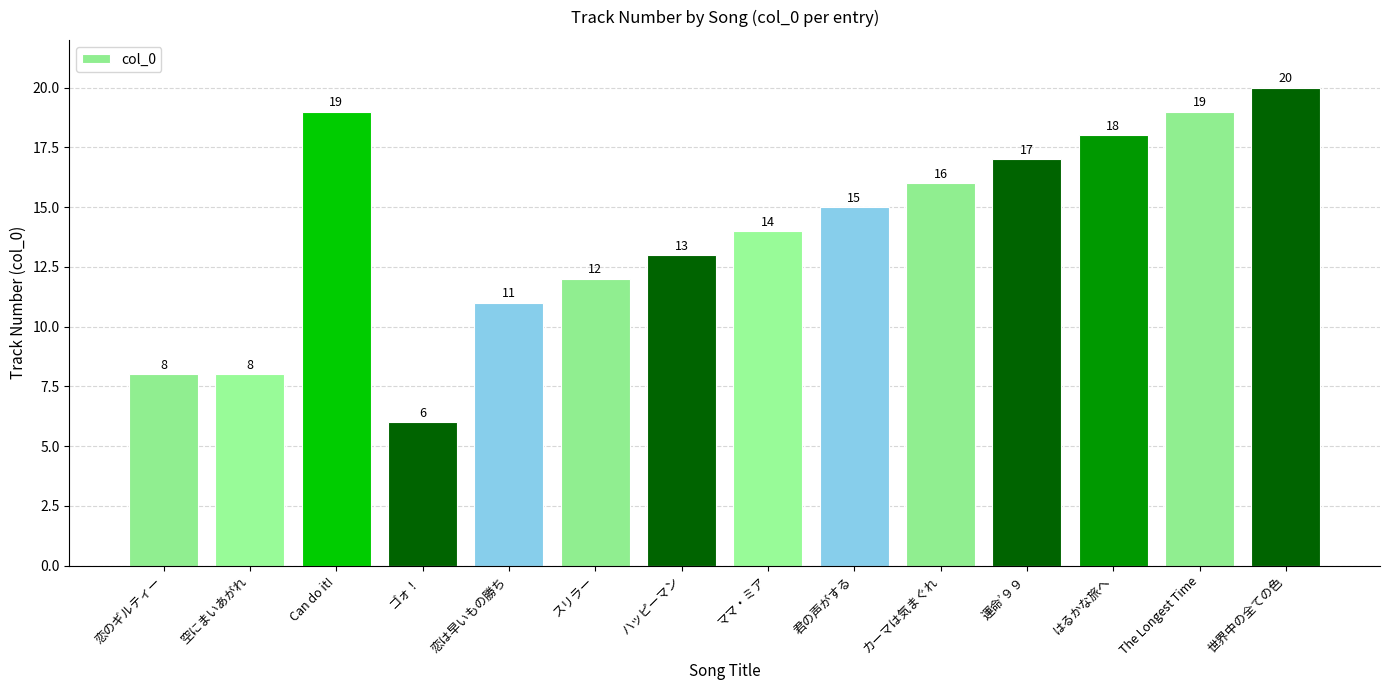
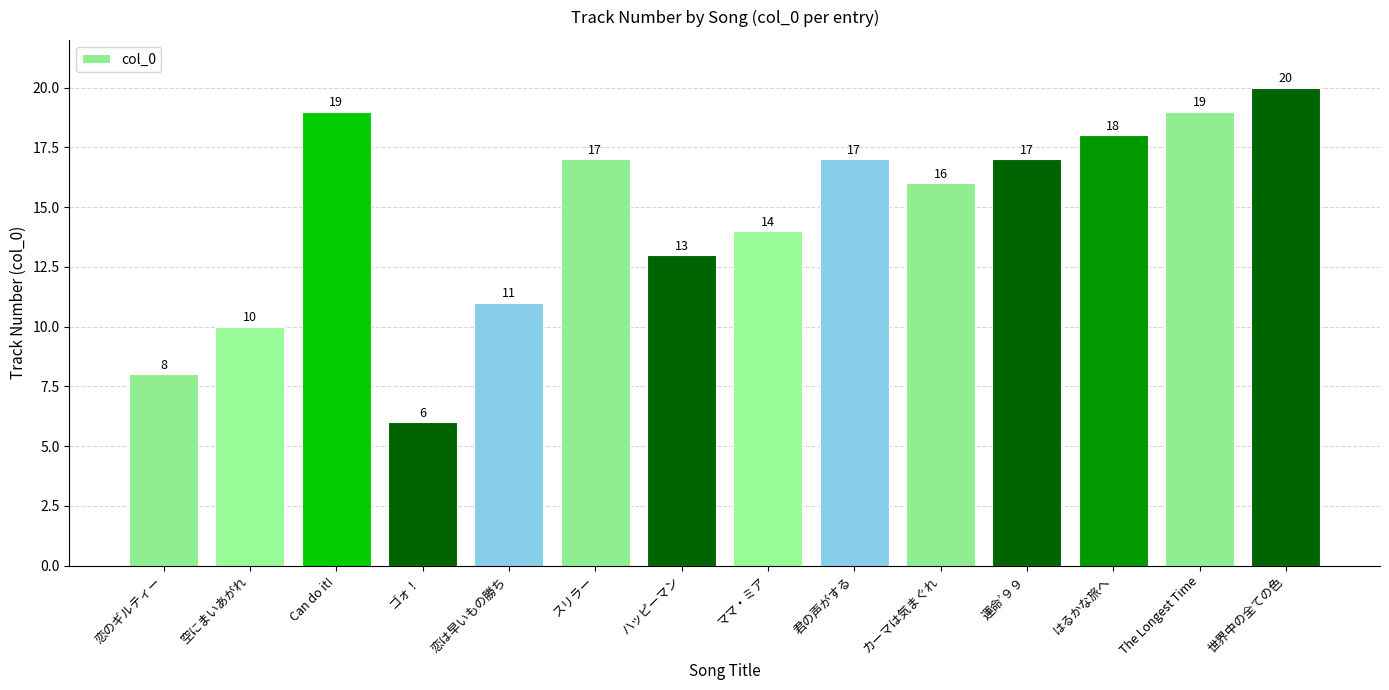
空にまいあがれ: 8 -> 10
スリラー: 12 -> 17
君の声がする: 15 -> 17
